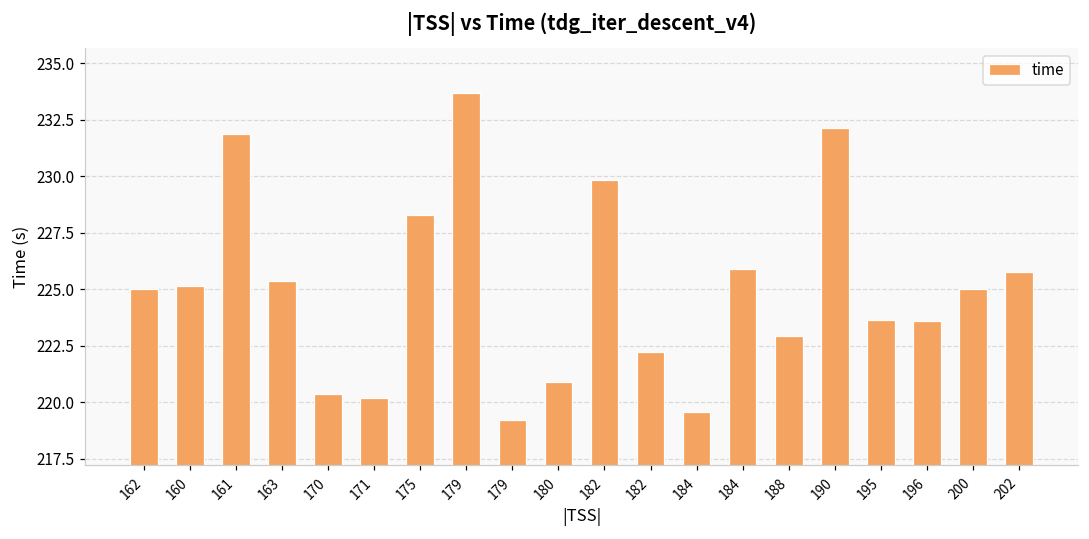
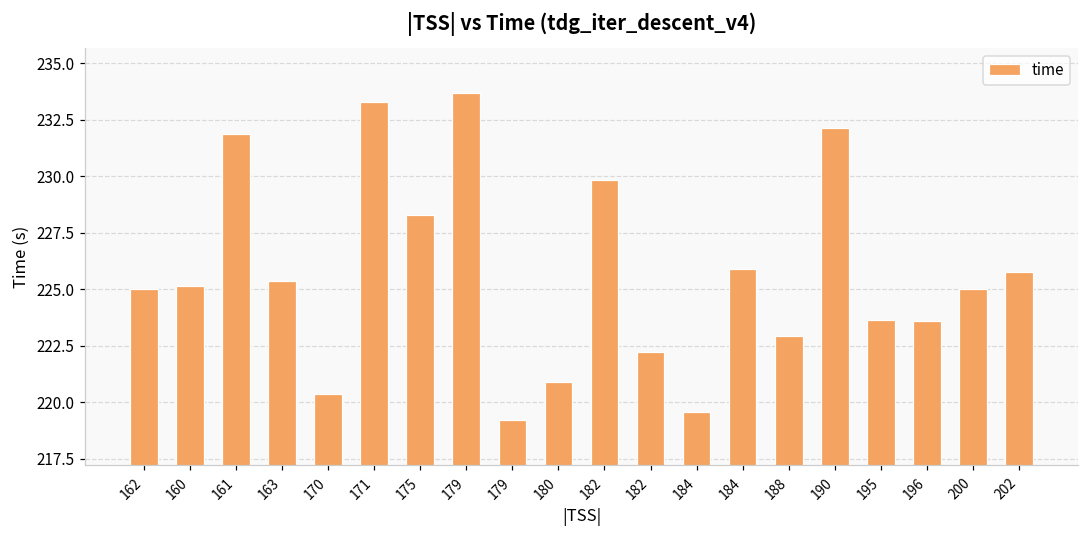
171: 220.2 -> 233.3
